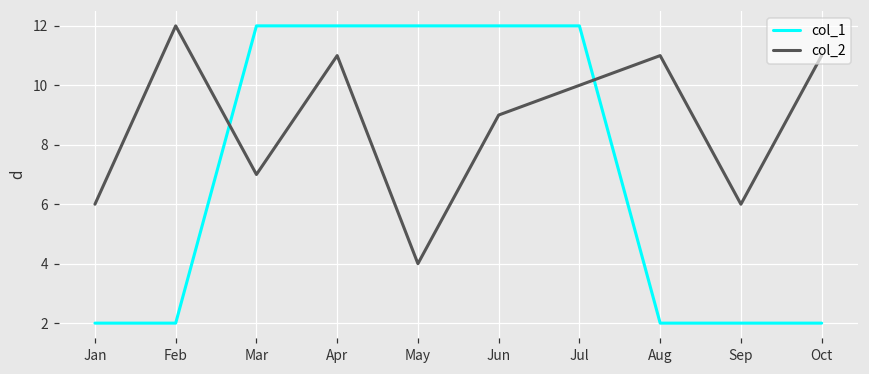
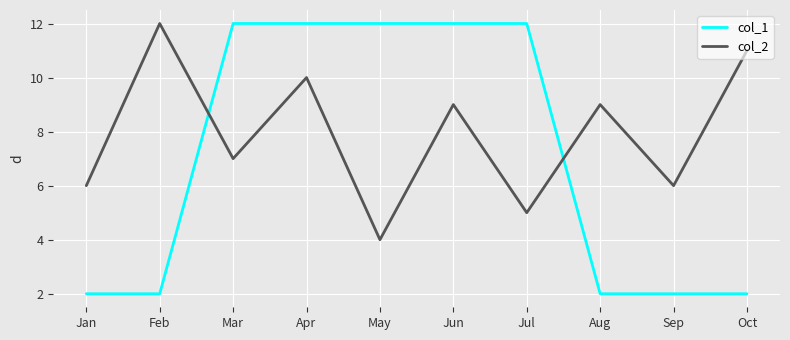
col_2, Apr: 11 -> 10
col_2, Jul: 10 -> 5
col_2, Aug: 11 -> 9
